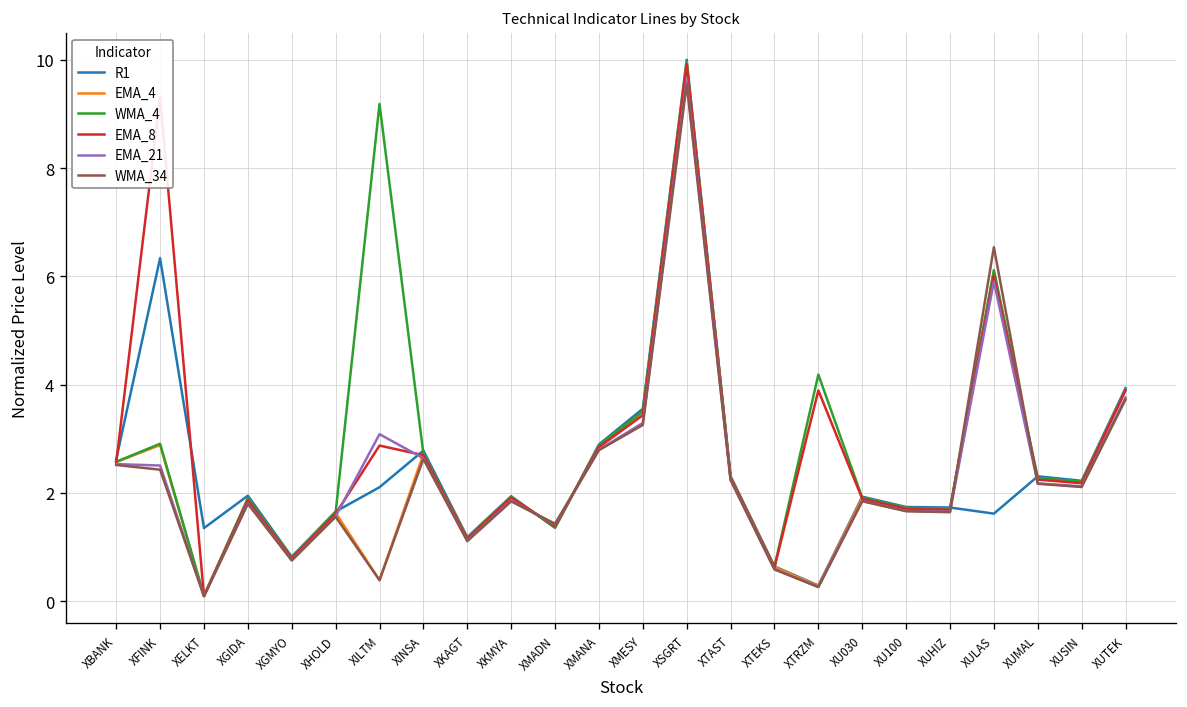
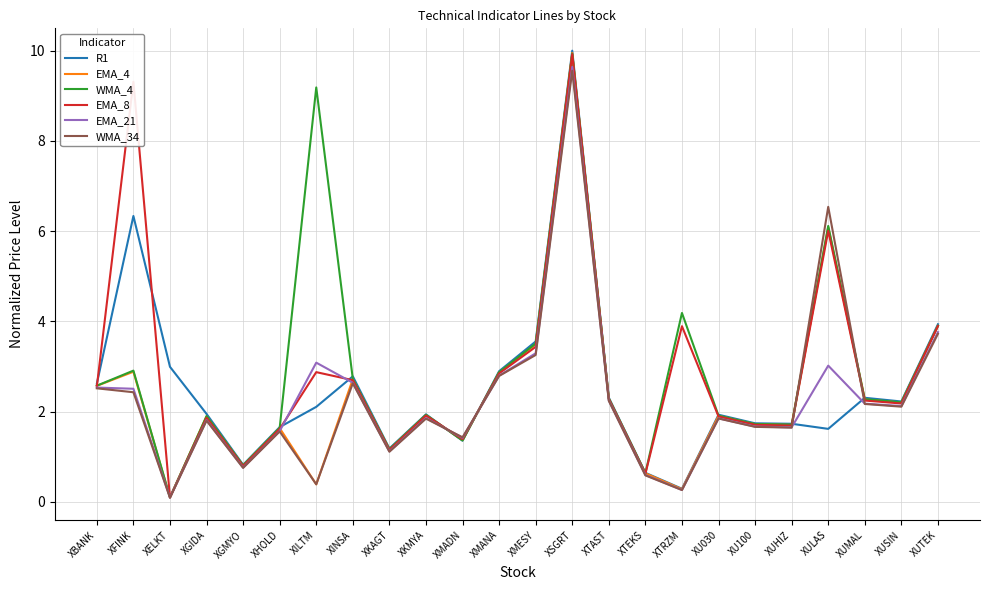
R1, XELKT: 1.3 -> 3.0
EMA_21, XULAS: 5.9 -> 3.0
